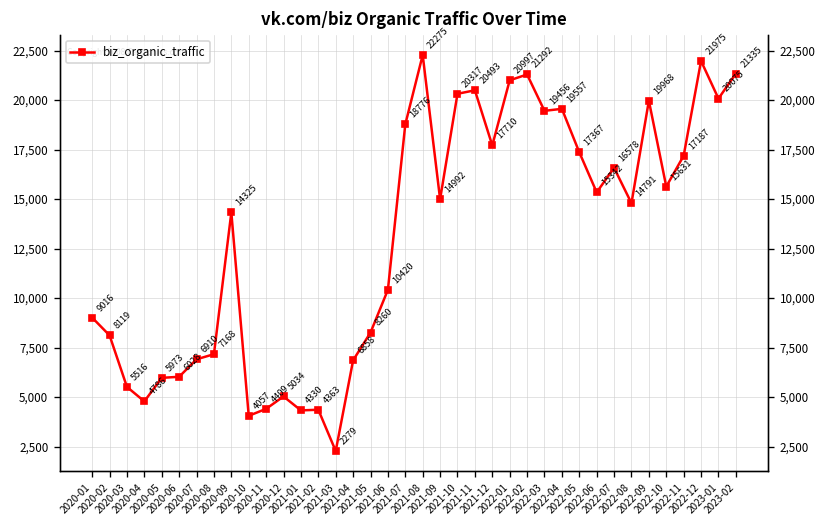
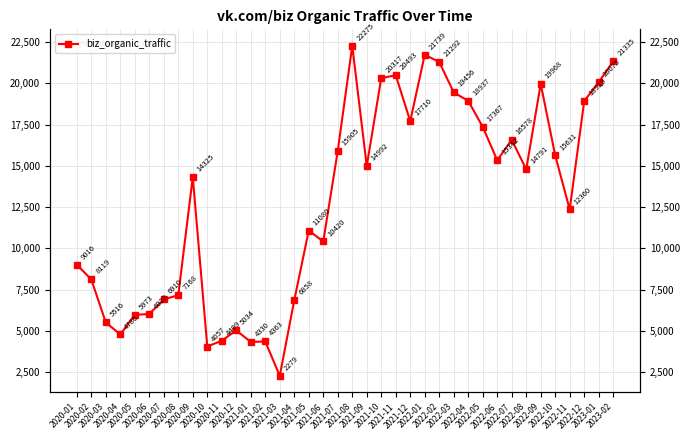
2021-05: 8260 -> 11080
2021-07: 18776 -> 15905
2022-01: 20997 -> 21739
2022-04: 19557 -> 18937
2022-11: 17187 -> 12360
2022-12: 21975 -> 18929
